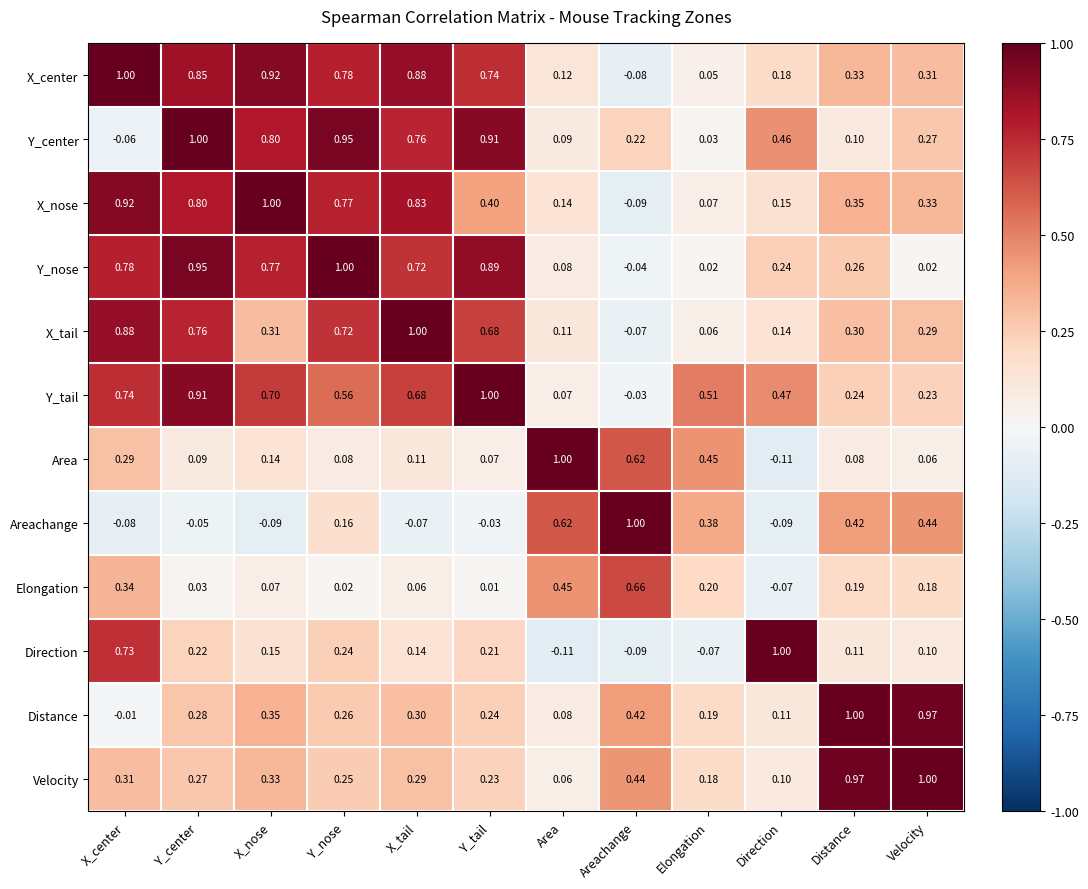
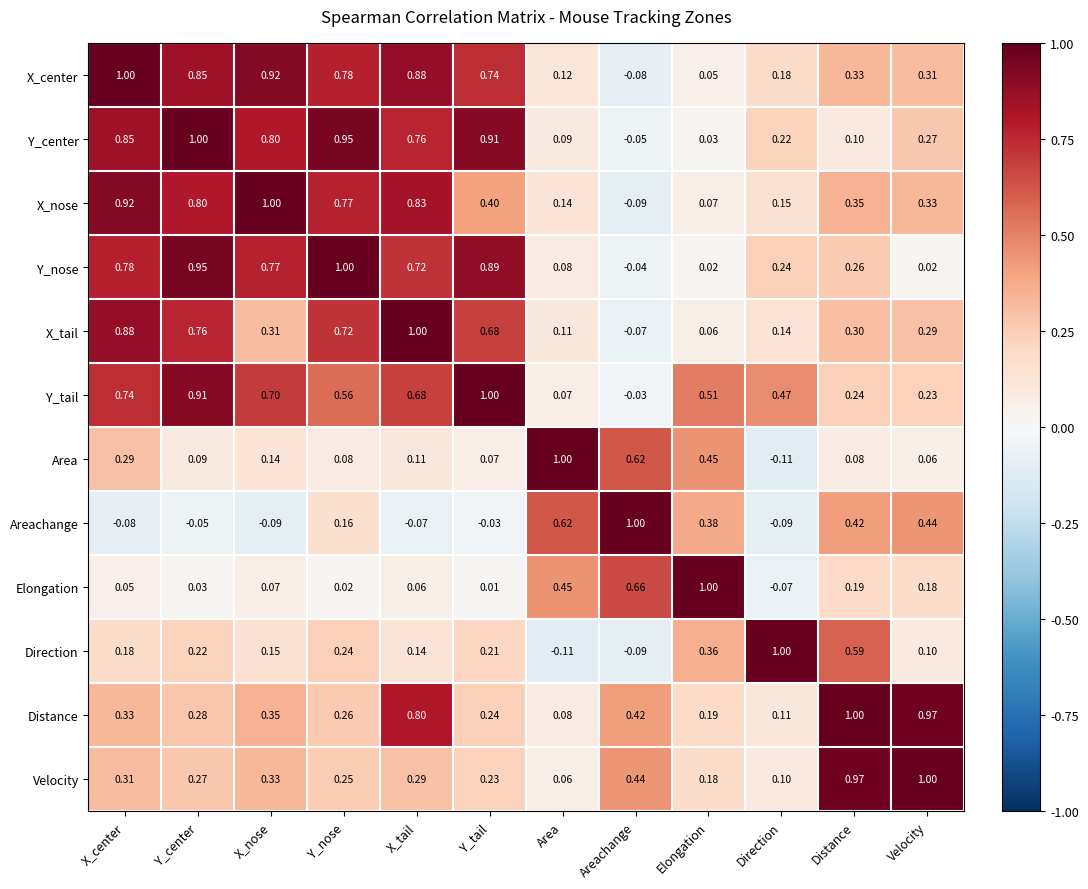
Y_center, X_center: -0.06 -> 0.85
Y_center, Areachange: 0.22 -> -0.05
Y_center, Direction: 0.46 -> 0.22
Elongation, X_center: 0.34 -> 0.05
Elongation, Elongation: 0.20 -> 1.00
Direction, X_center: 0.73 -> 0.18
Direction, Elongation: -0.07 -> 0.36
Direction, Distance: 0.11 -> 0.59
Distance, X_center: -0.01 -> 0.33
Distance, X_tail: 0.30 -> 0.80
